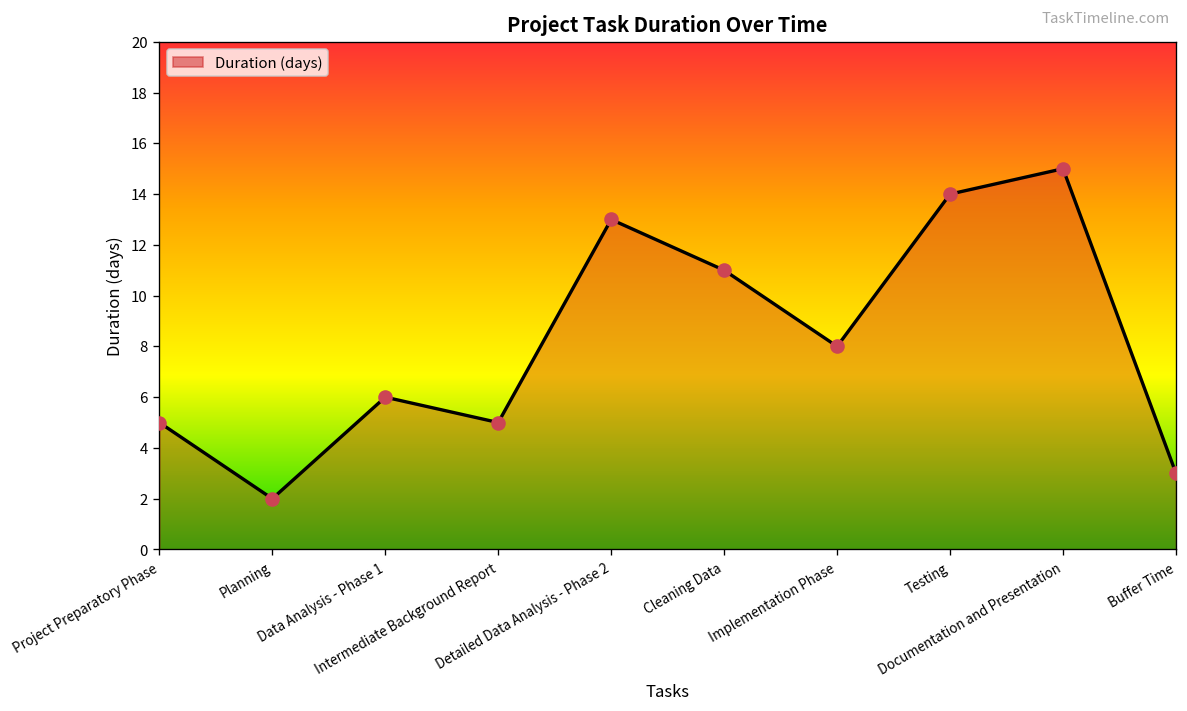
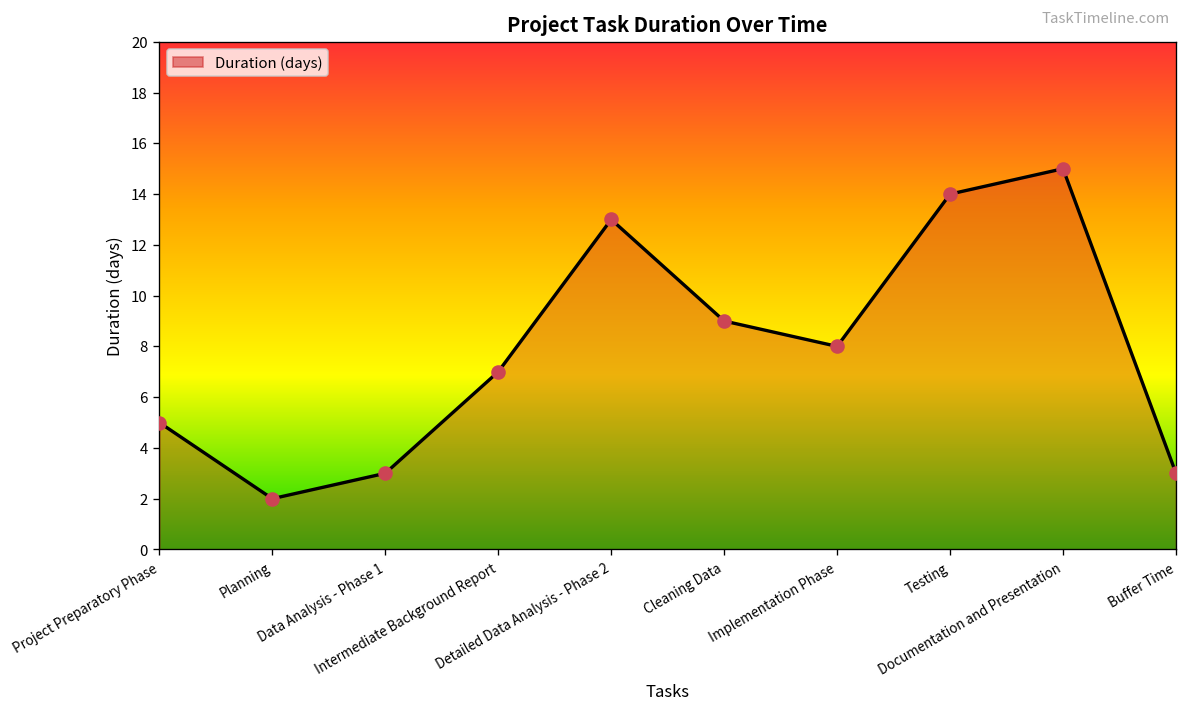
Data Analysis - Phase 1: 6 -> 3
Intermediate Background Report: 5 -> 7
Cleaning Data: 11 -> 9
